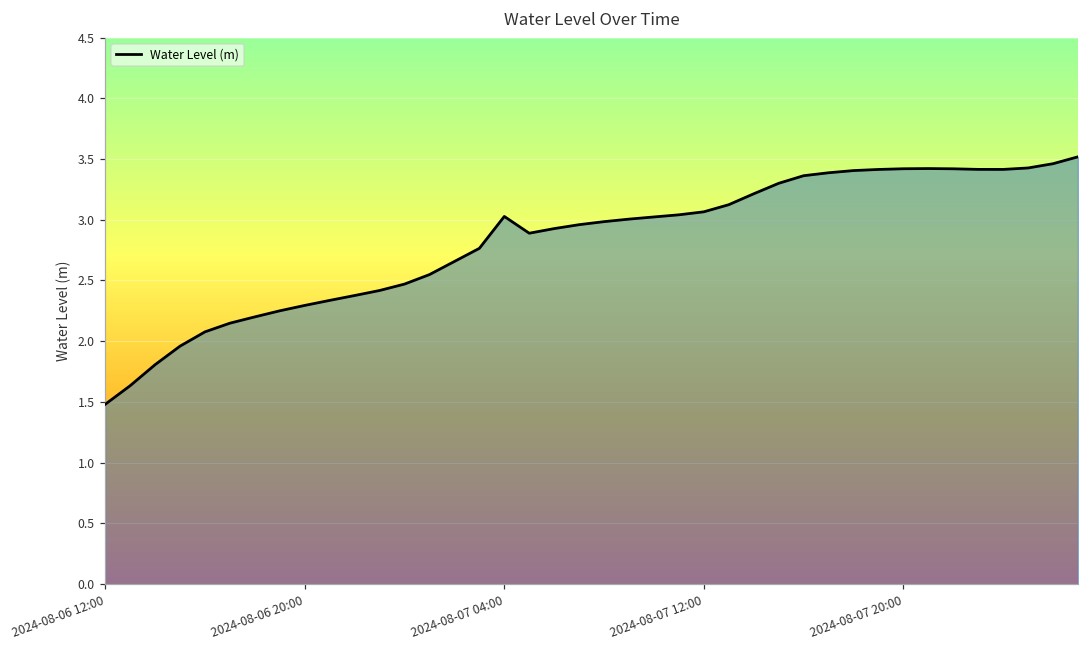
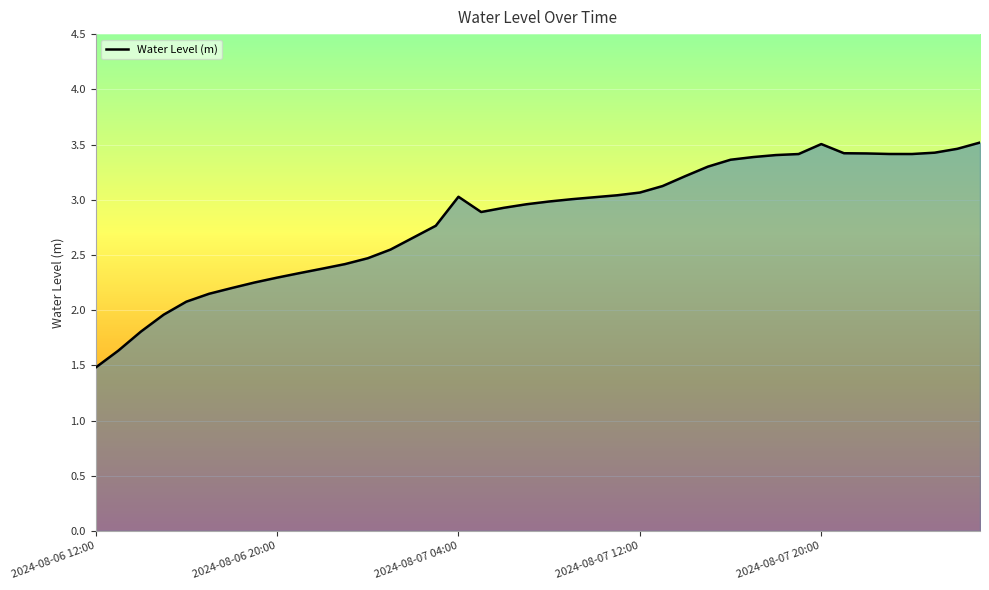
2024-08-07 20:00: 3.42 -> 3.50
